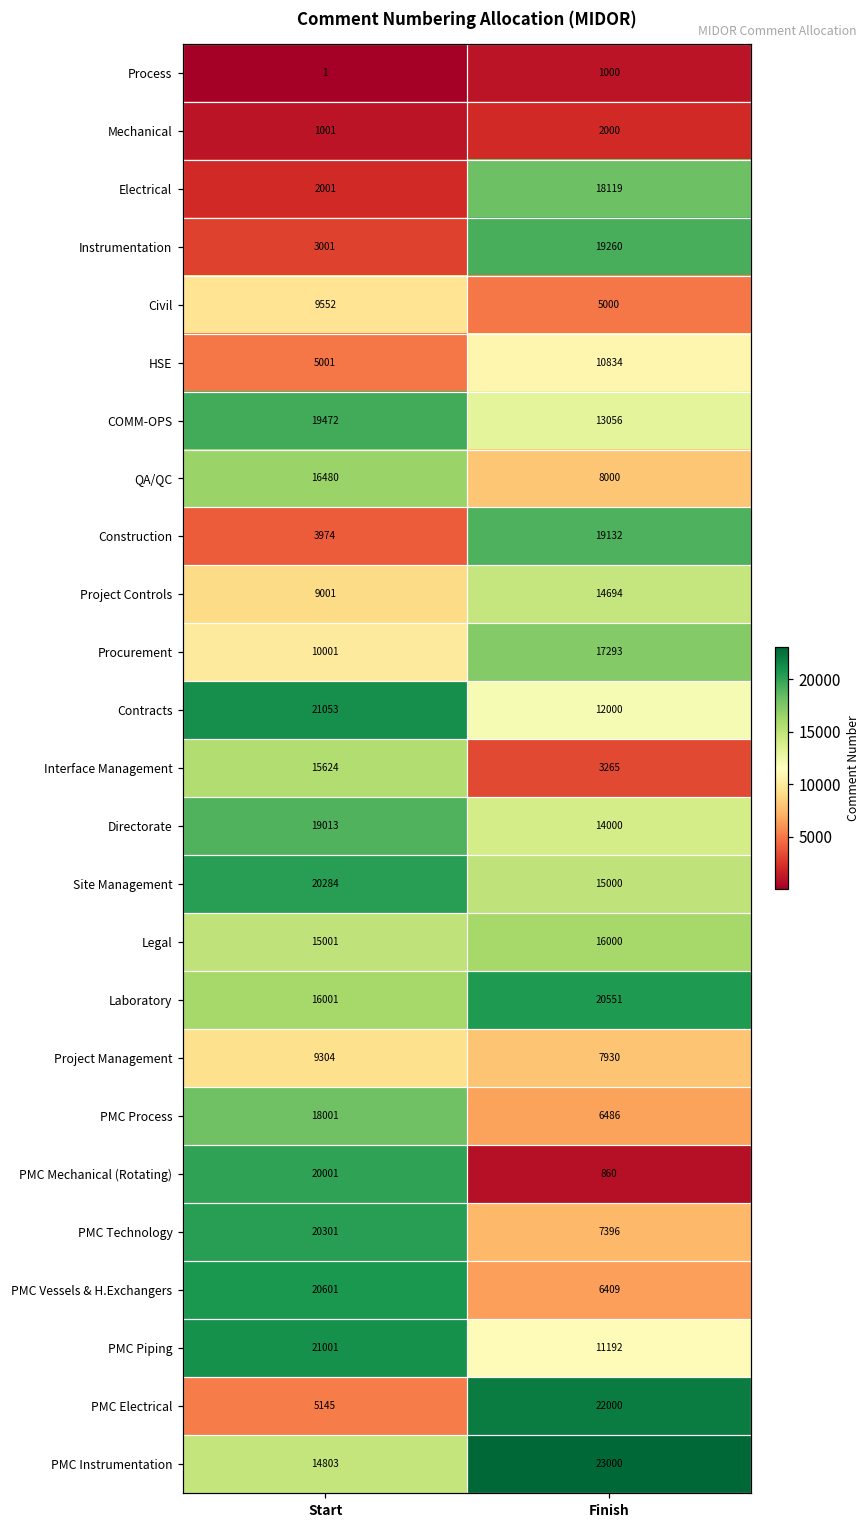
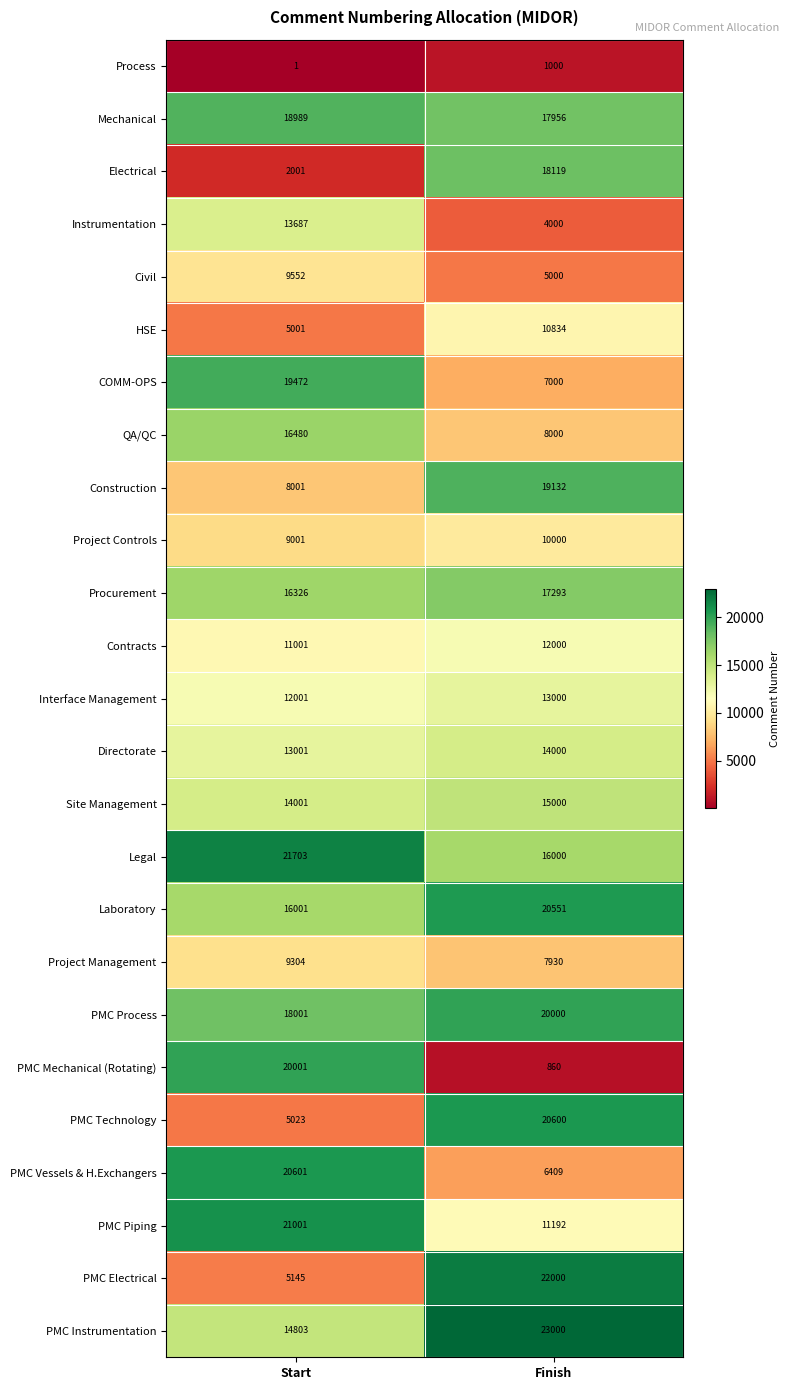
Mechanical, Start: 1001 -> 18989
Mechanical, Finish: 2000 -> 17956
Instrumentation, Start: 3001 -> 13687
Instrumentation, Finish: 19260 -> 4000
COMM-OPS, Finish: 13056 -> 7000
Construction, Start: 3974 -> 8001
Project Controls, Finish: 14694 -> 10000
Procurement, Start: 10001 -> 16326
Contracts, Start: 21053 -> 11001
Interface Management, Start: 15624 -> 12001
Interface Management, Finish: 3265 -> 13000
Directorate, Start: 19013 -> 13001
Site Management, Start: 20284 -> 14001
Legal, Start: 15001 -> 21703
PMC Process, Finish: 6486 -> 20000
PMC Technology, Start: 20301 -> 5023
PMC Technology, Finish: 7396 -> 20600
